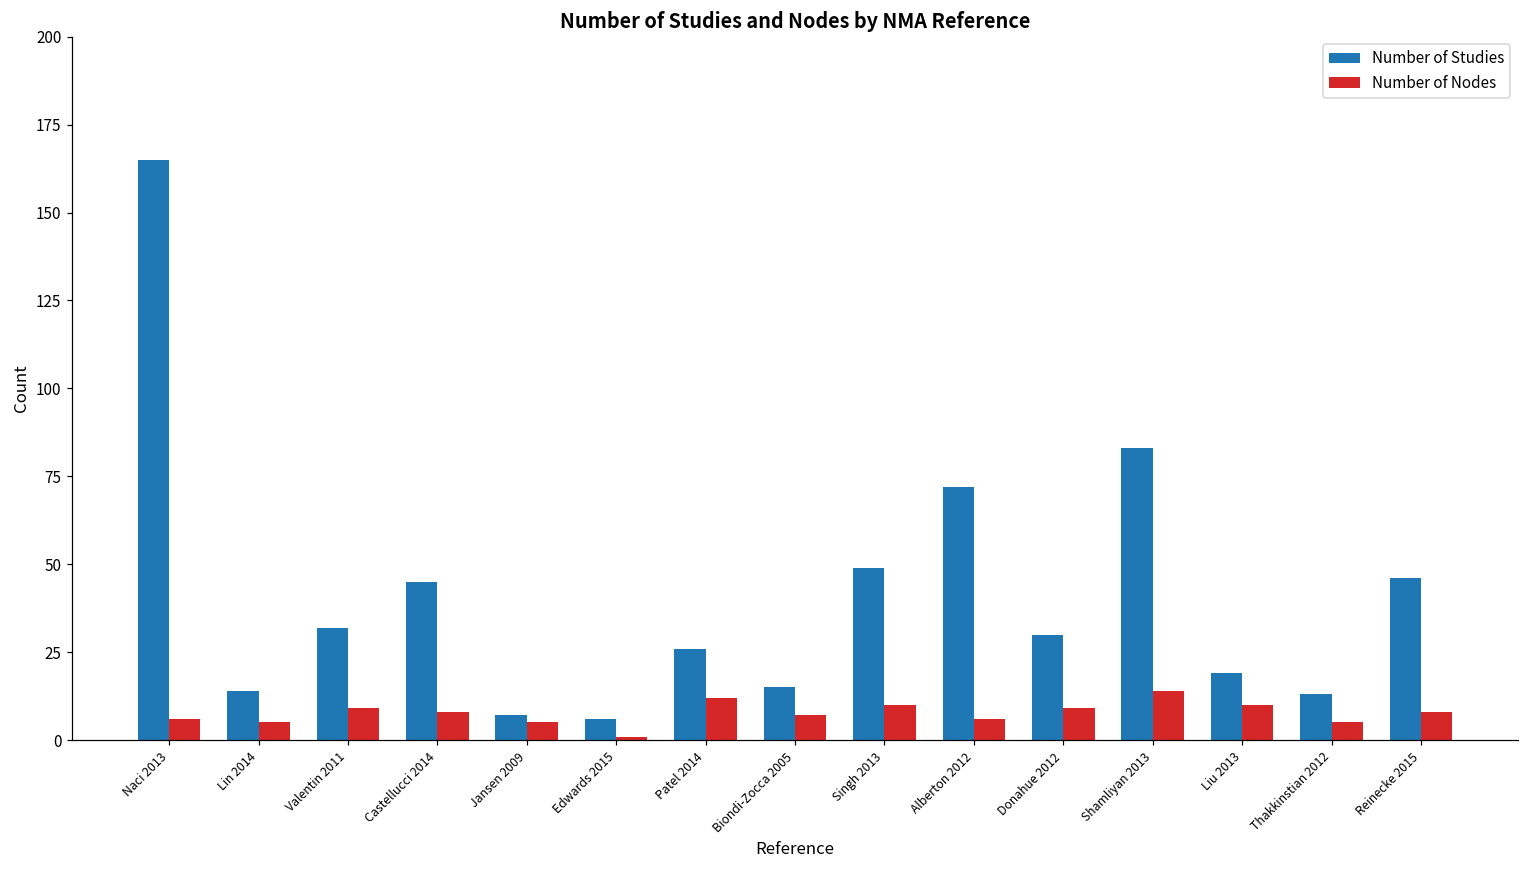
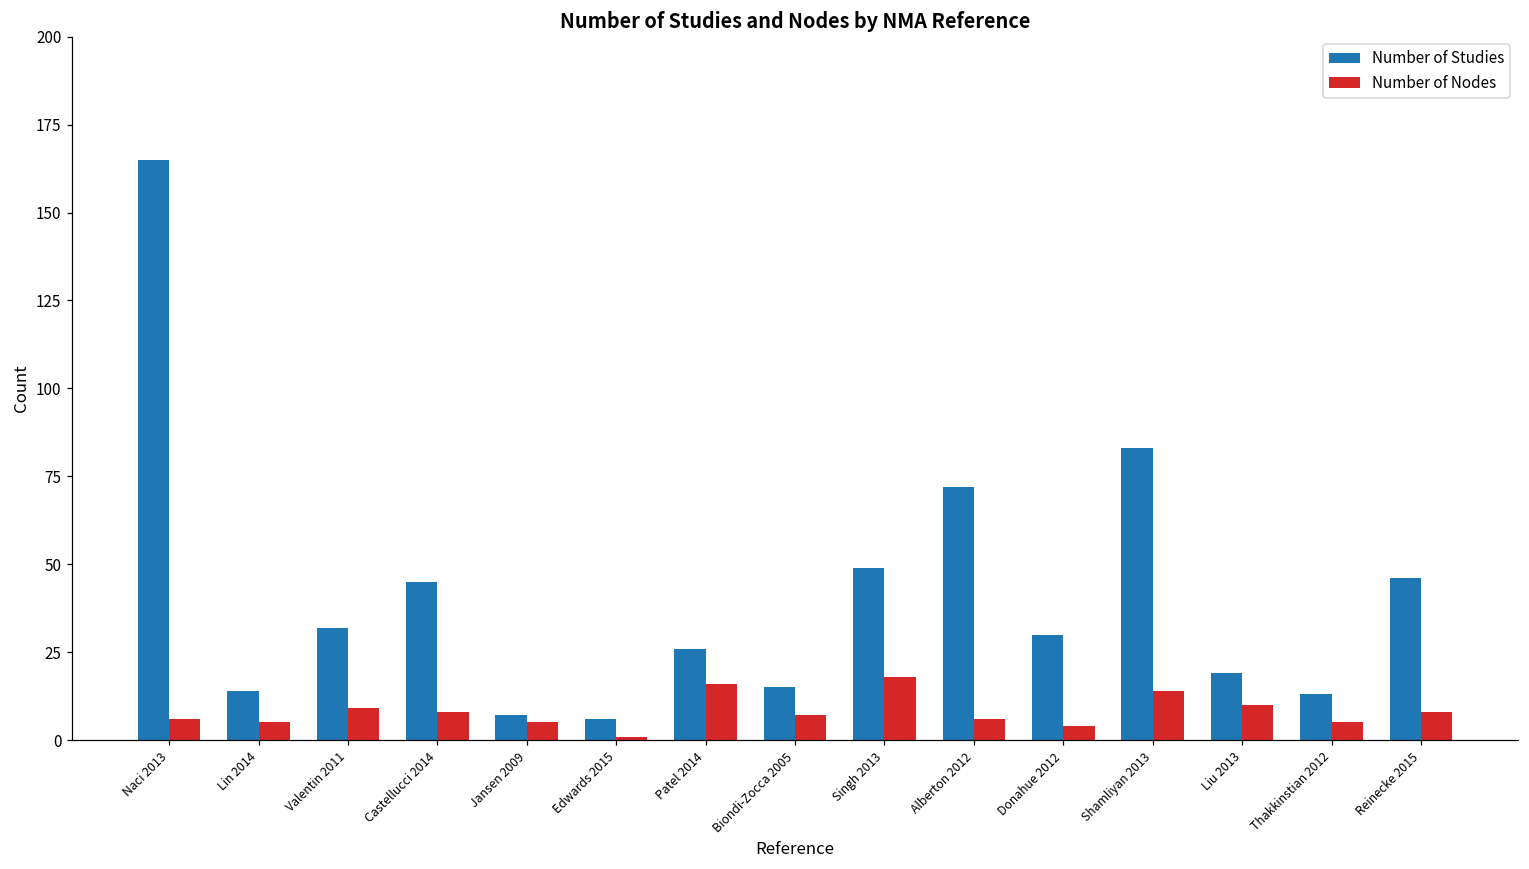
Number of Nodes, Patel 2014: 12 -> 16
Number of Nodes, Singh 2013: 10 -> 18
Number of Nodes, Donahue 2012: 9 -> 4
